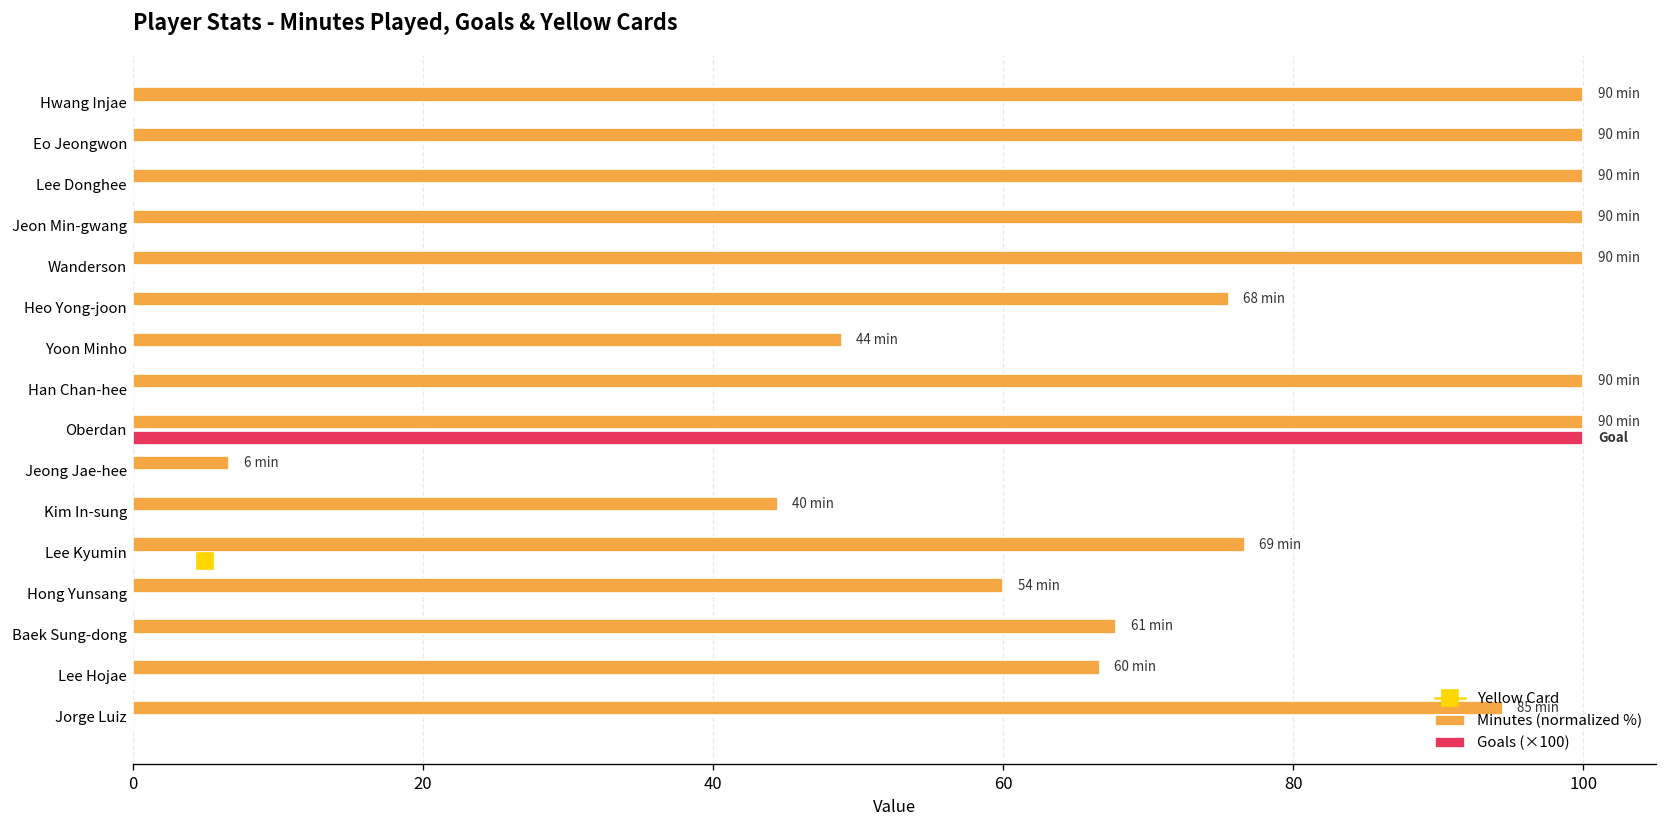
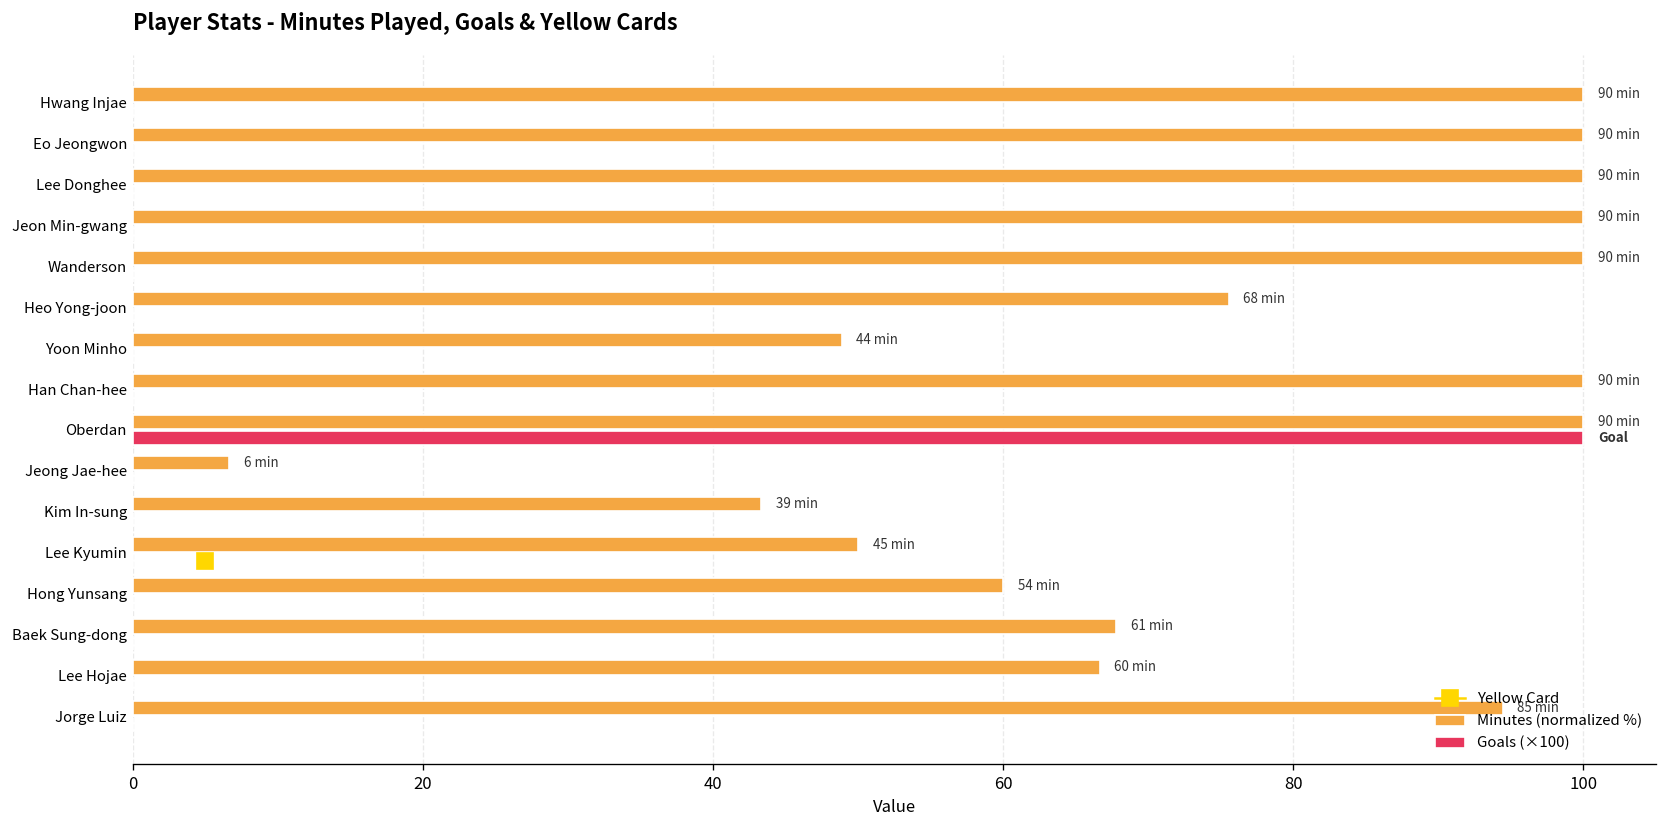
Minutes (normalized %), Kim In-sung: 40 -> 39
Minutes (normalized %), Lee Kyumin: 69 -> 45
